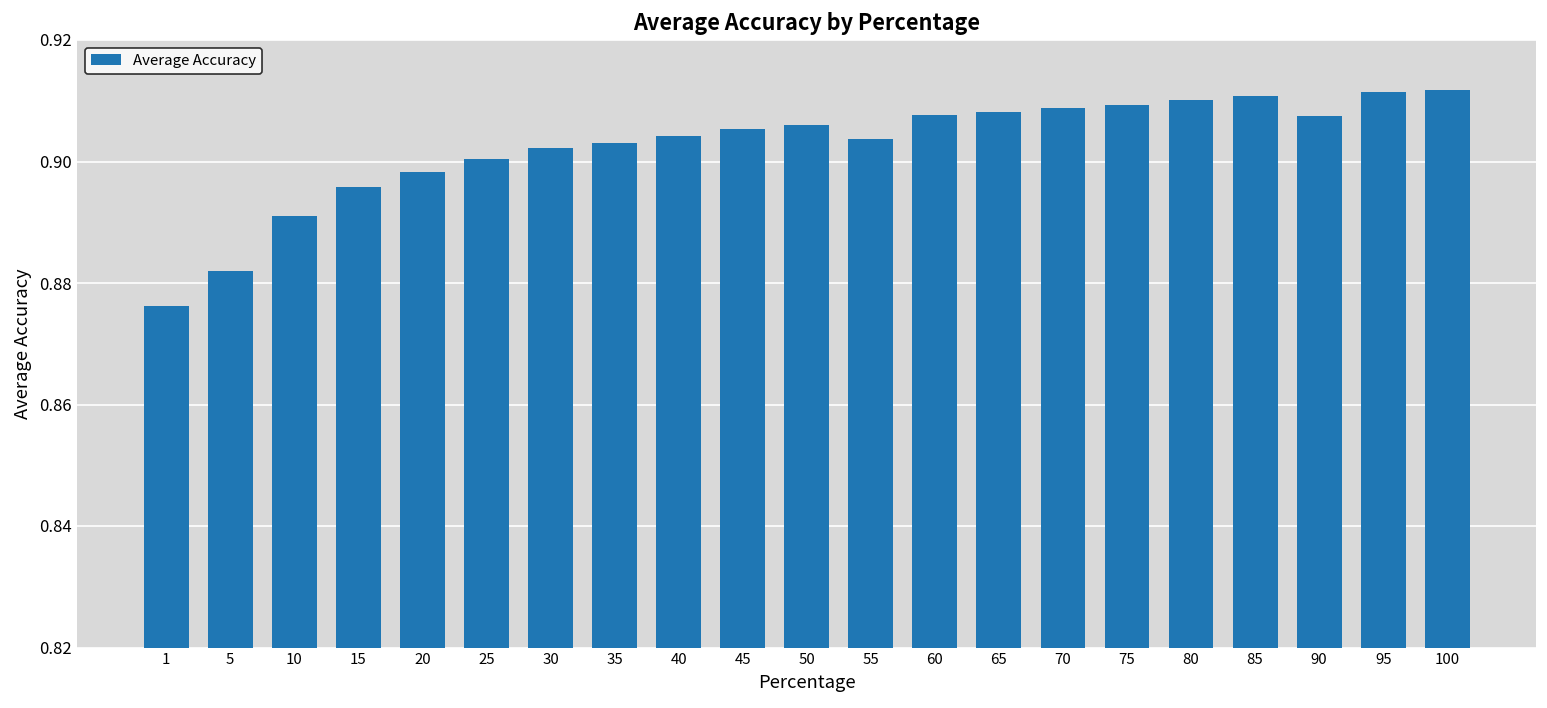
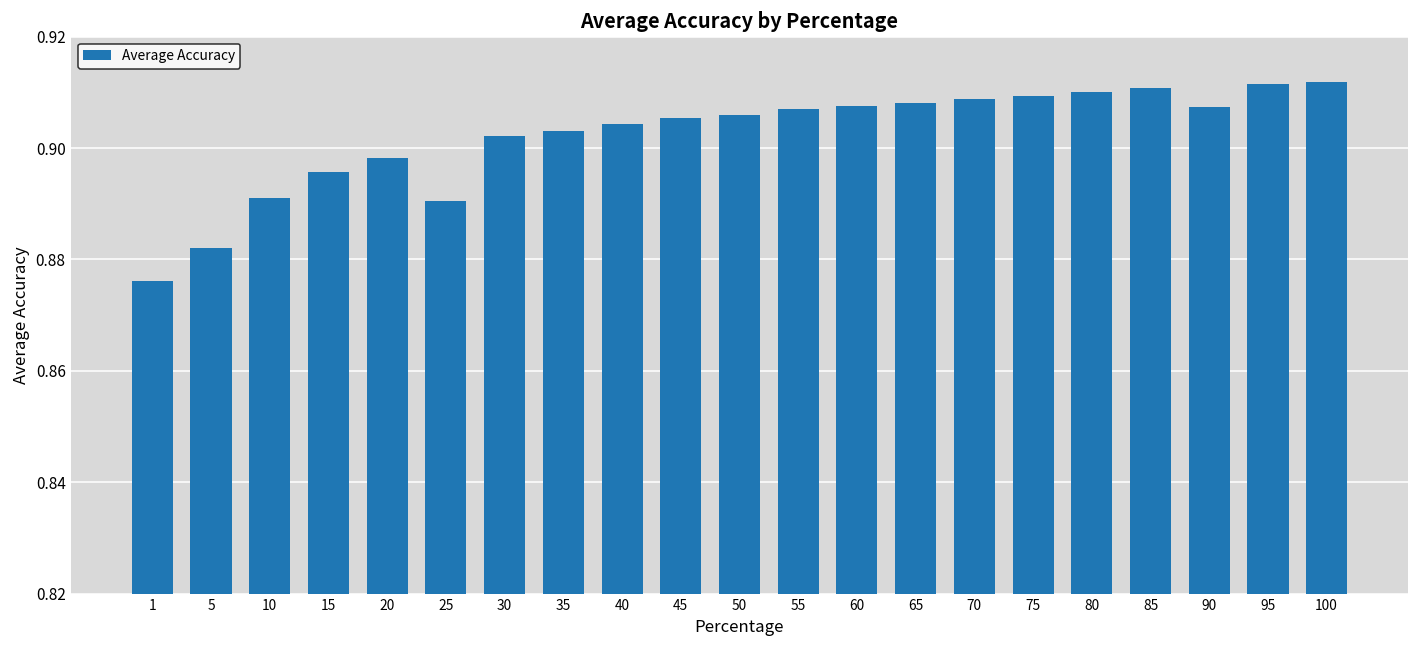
25: 0.900 -> 0.890
55: 0.904 -> 0.907
